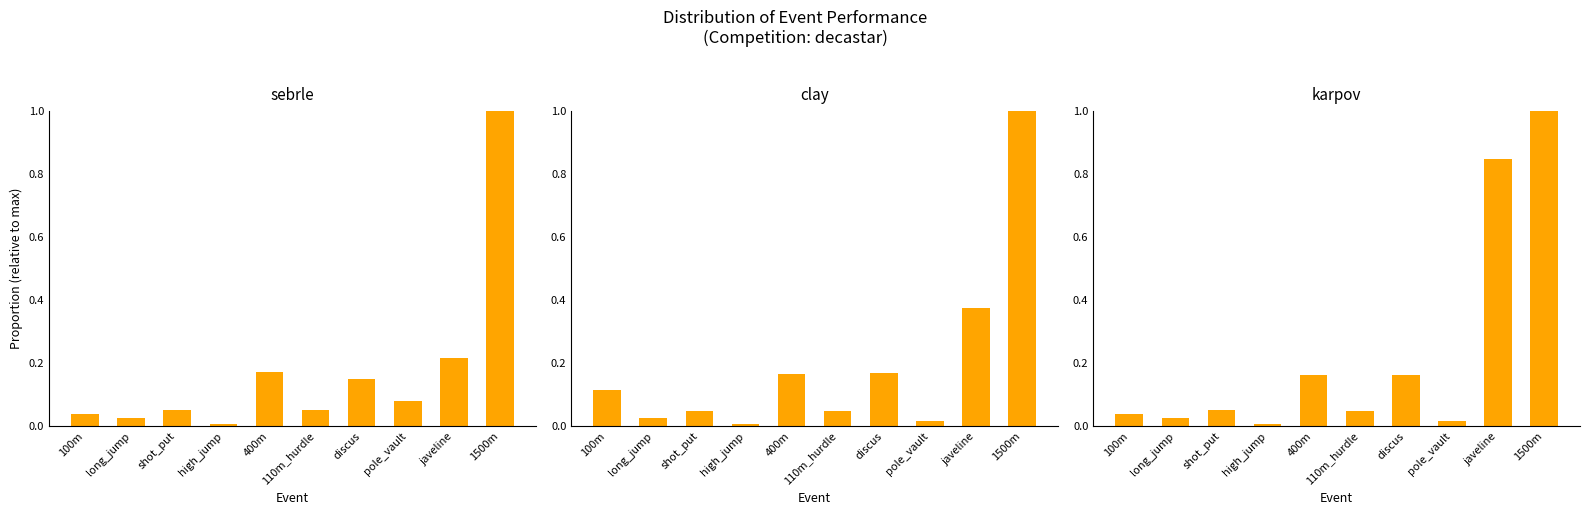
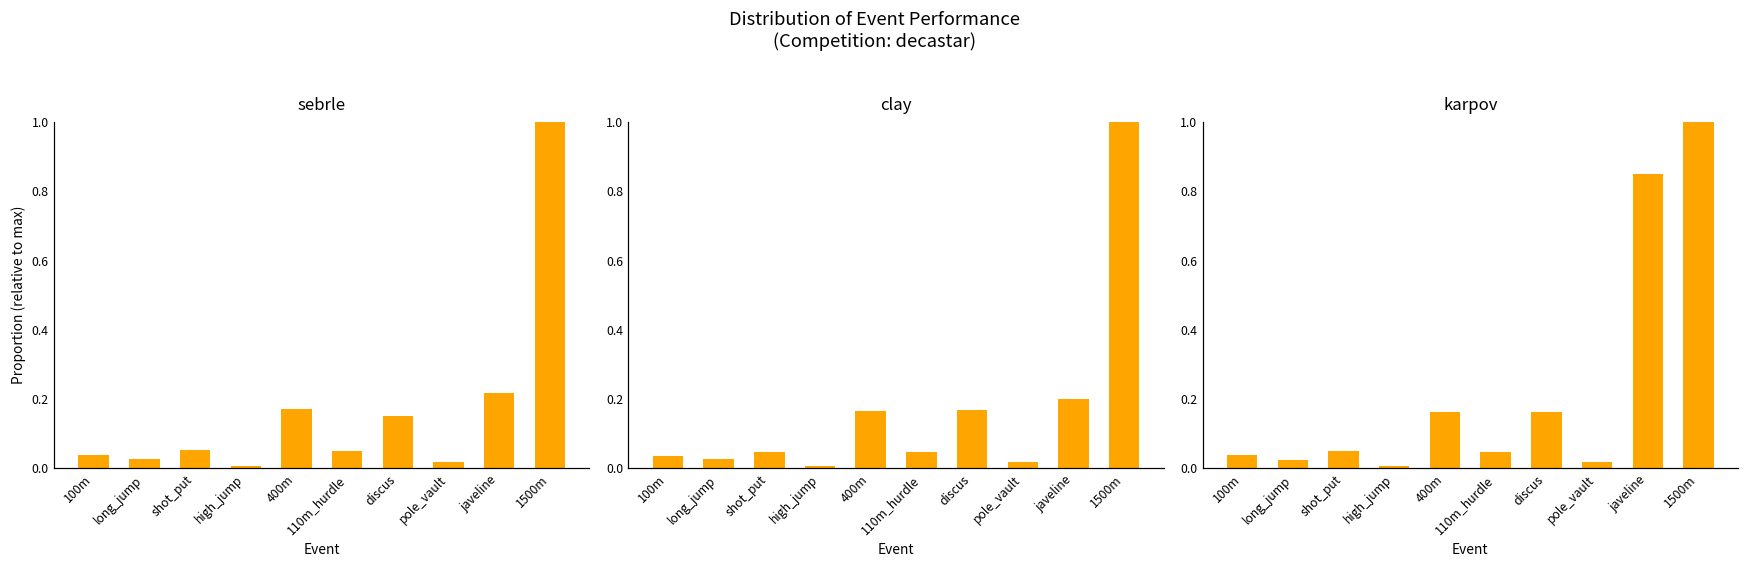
sebrle, pole_vault: 0.08 -> 0.02
clay, 100m: 0.12 -> 0.04
clay, javeline: 0.38 -> 0.20
